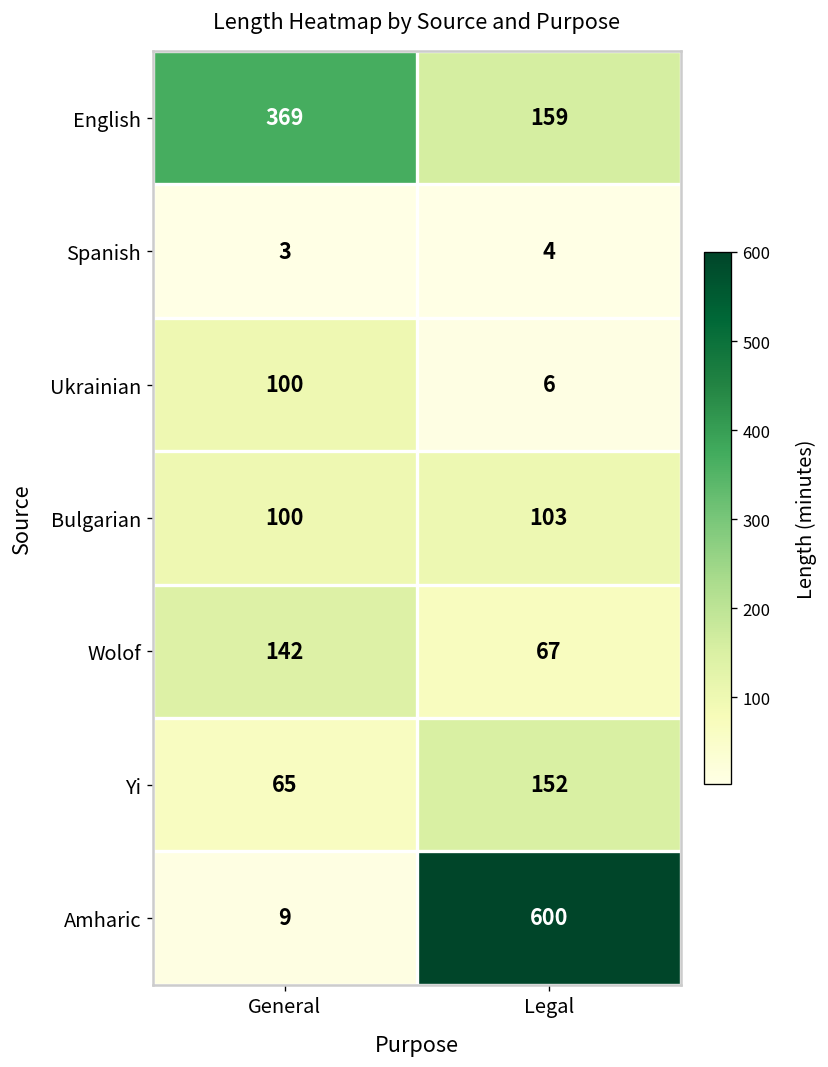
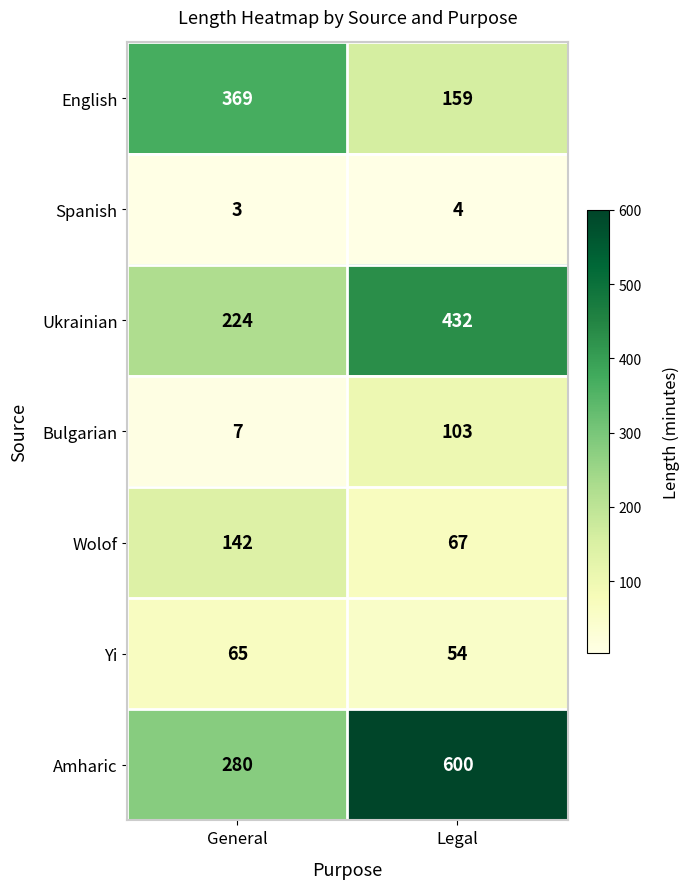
Ukrainian, General: 100 -> 224
Ukrainian, Legal: 6 -> 432
Bulgarian, General: 100 -> 7
Yi, Legal: 152 -> 54
Amharic, General: 9 -> 280
